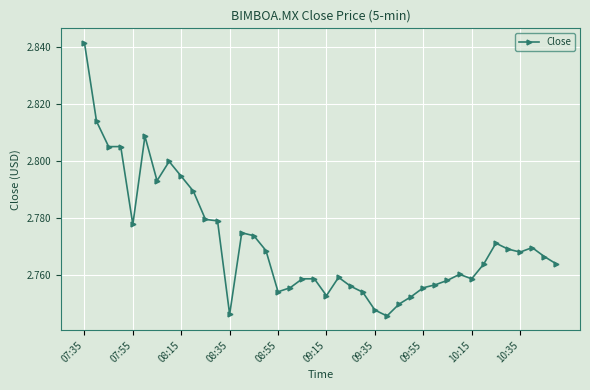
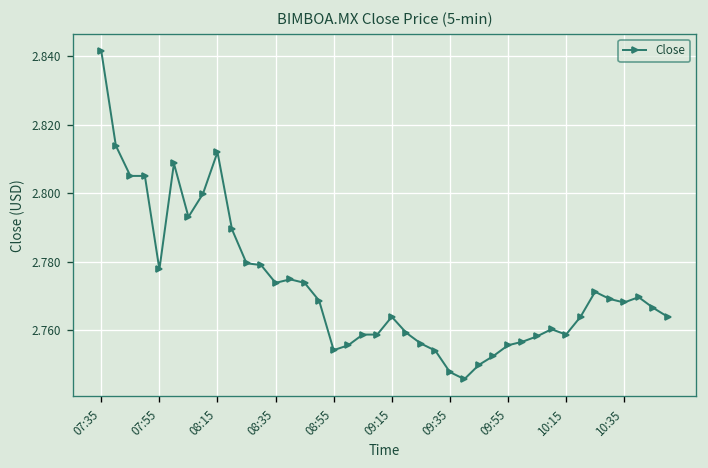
08:15: 2.795 -> 2.812
08:35: 2.746 -> 2.774
09:15: 2.753 -> 2.764
